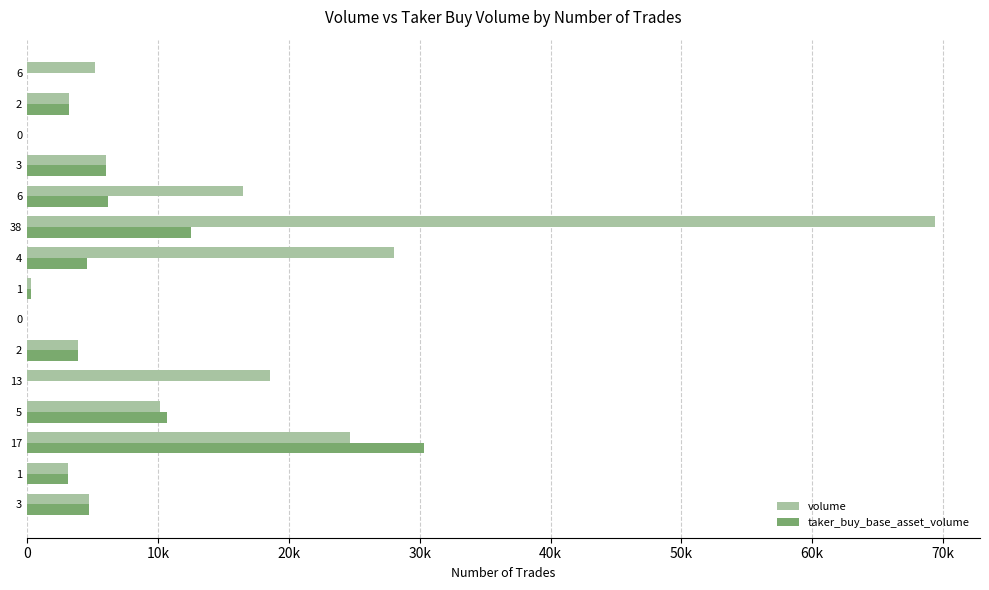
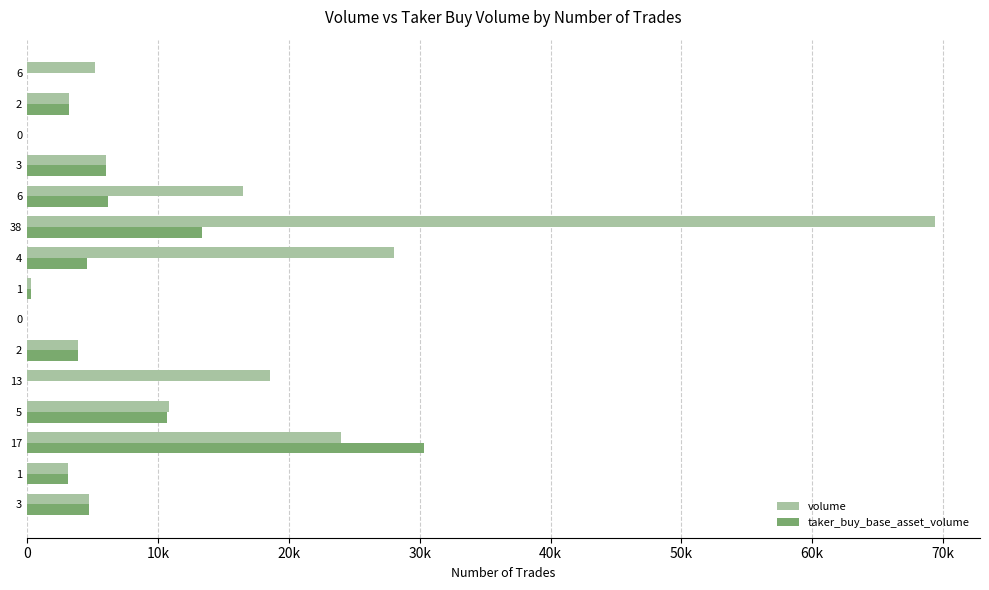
taker_buy_base_asset_volume, 38: 12500 -> 13300
volume, 5: 10200 -> 10900
volume, 17: 24700 -> 24000
